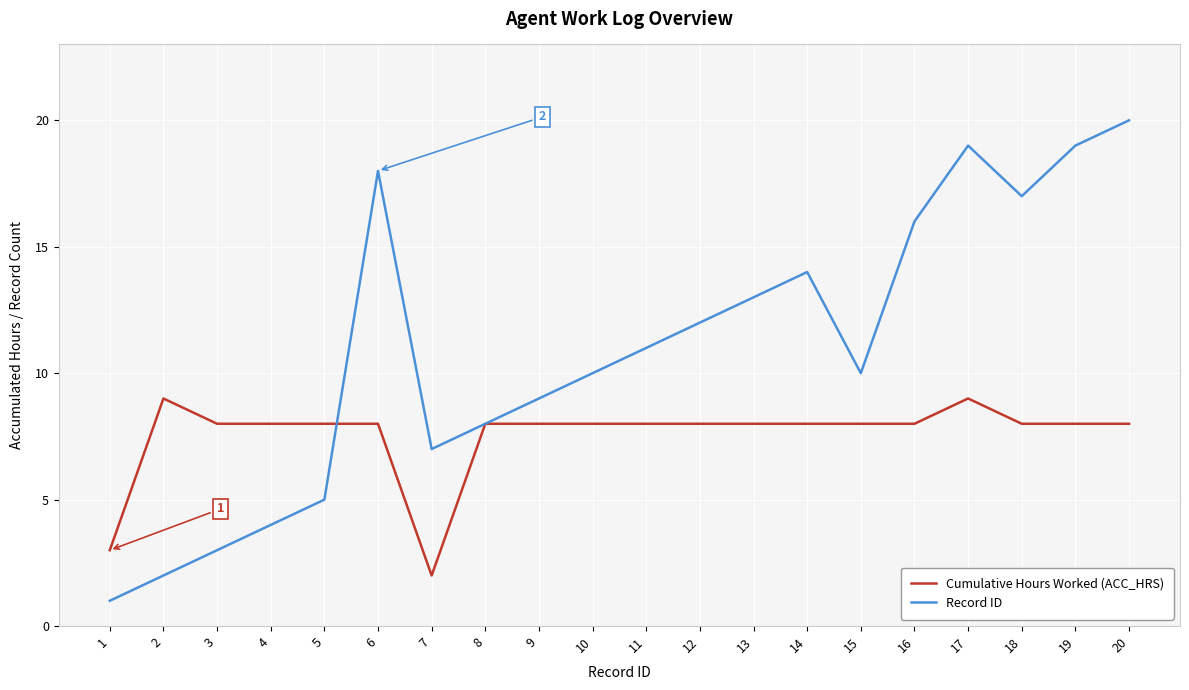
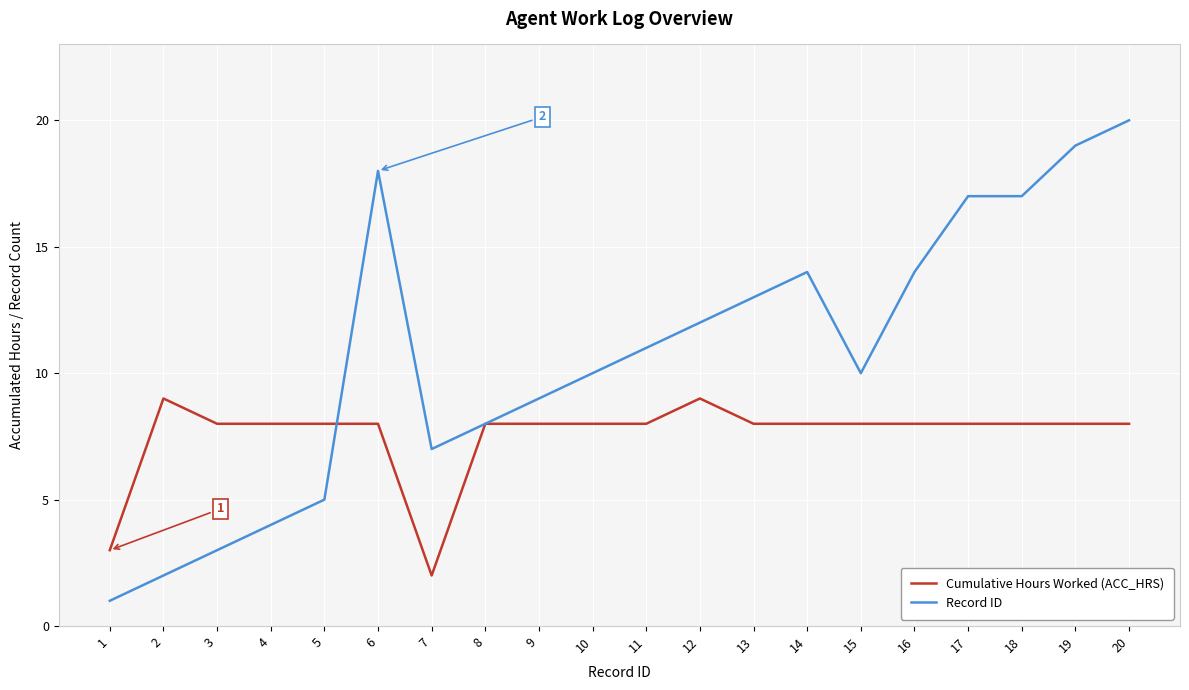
Cumulative Hours Worked (ACC_HRS), 12: 8 -> 9
Record ID, 16: 16 -> 14
Cumulative Hours Worked (ACC_HRS), 17: 9 -> 8
Record ID, 17: 19 -> 17
